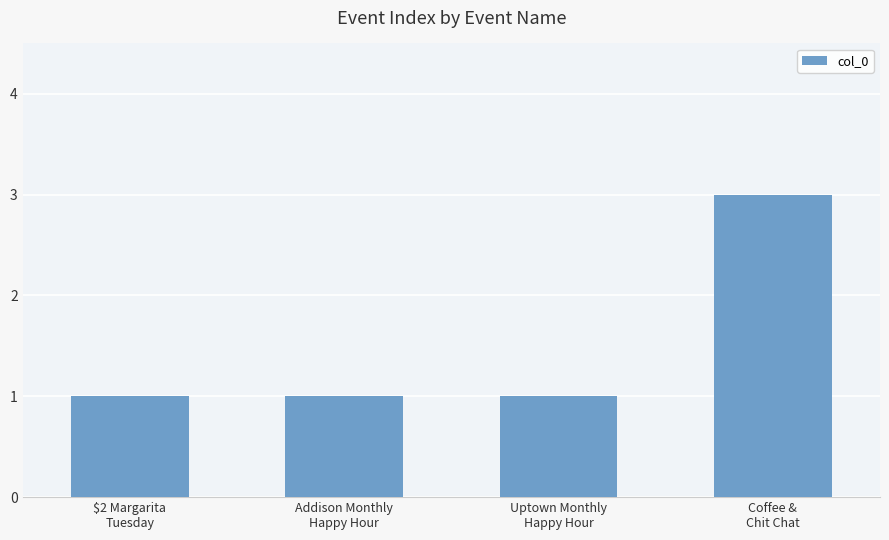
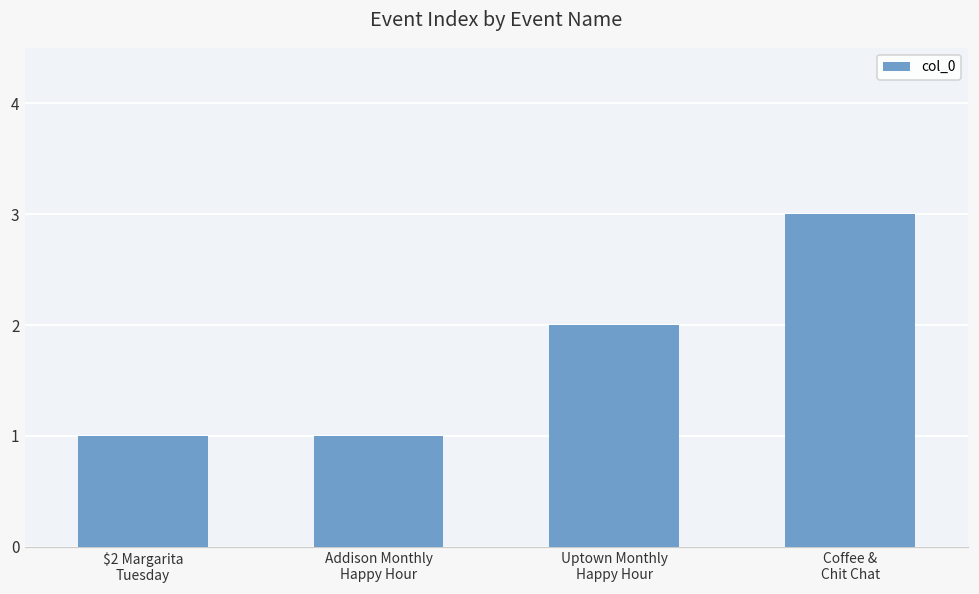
Uptown Monthly Happy Hour: 1 -> 2
